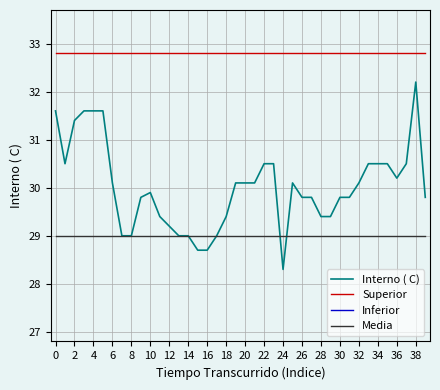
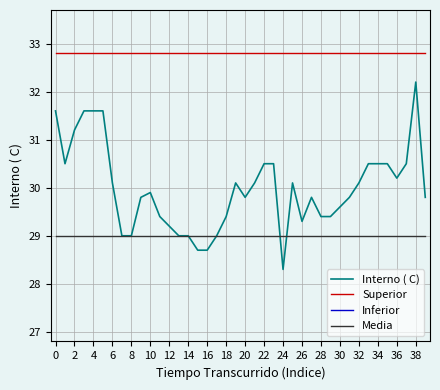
Interno ( C), 2: 31.4 -> 31.2
Interno ( C), 20: 30.1 -> 29.8
Interno ( C), 26: 29.8 -> 29.3
Interno ( C), 30: 29.8 -> 29.6
